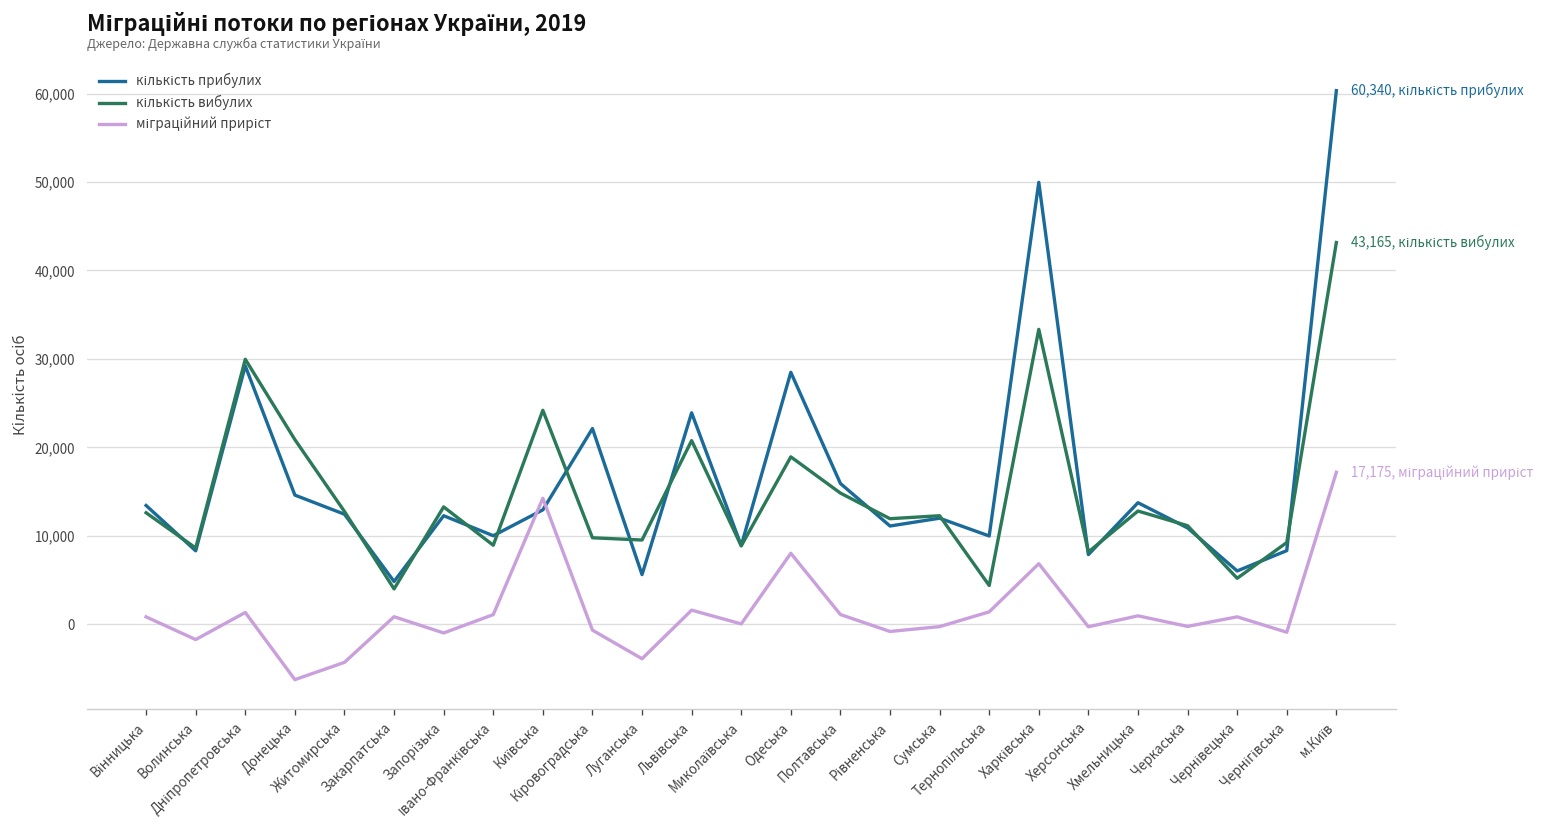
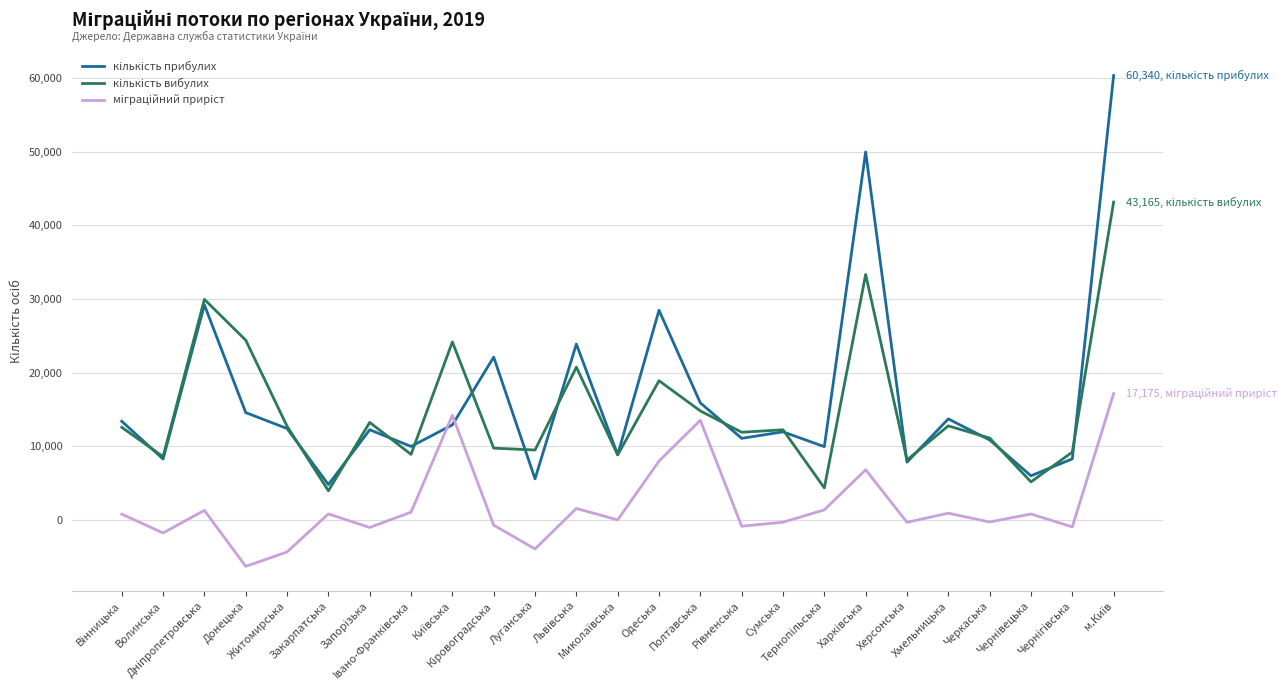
кількість вибулих, Донецька: 21,000 -> 24,000
міграційний приріст, Полтавська: 1,000 -> 14,000
